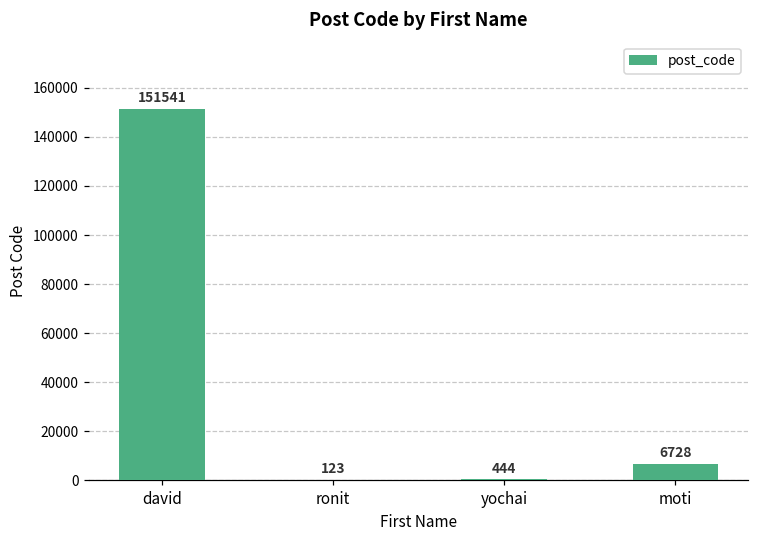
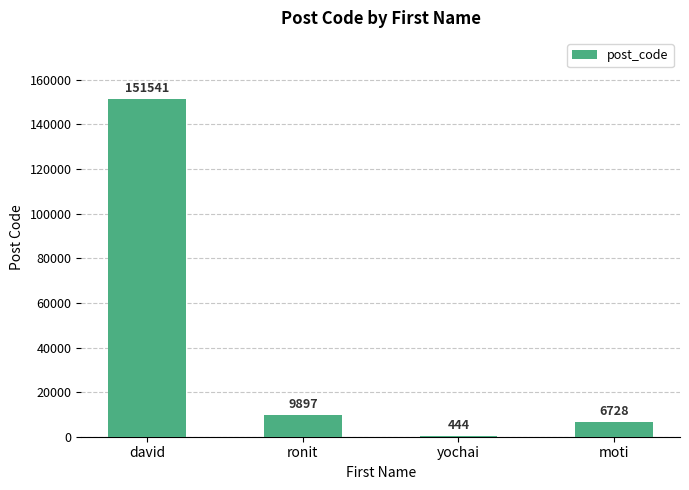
ronit: 123 -> 9897
